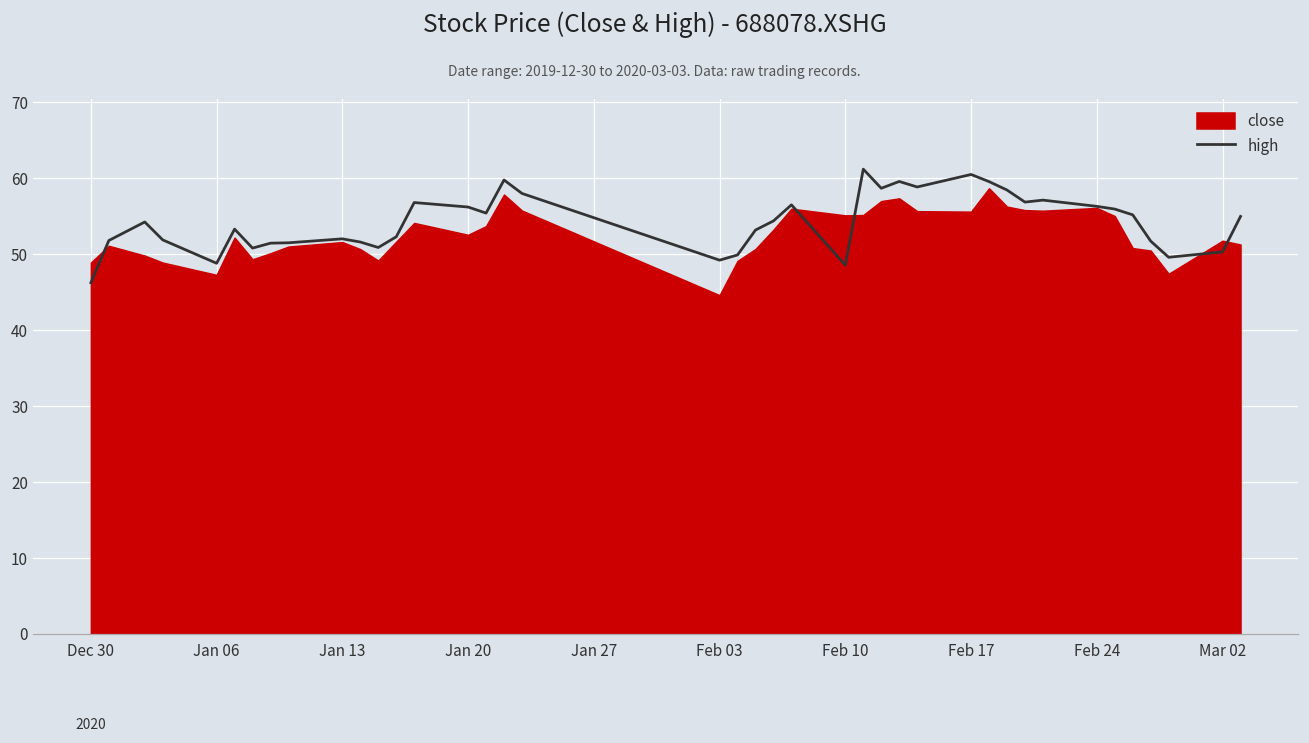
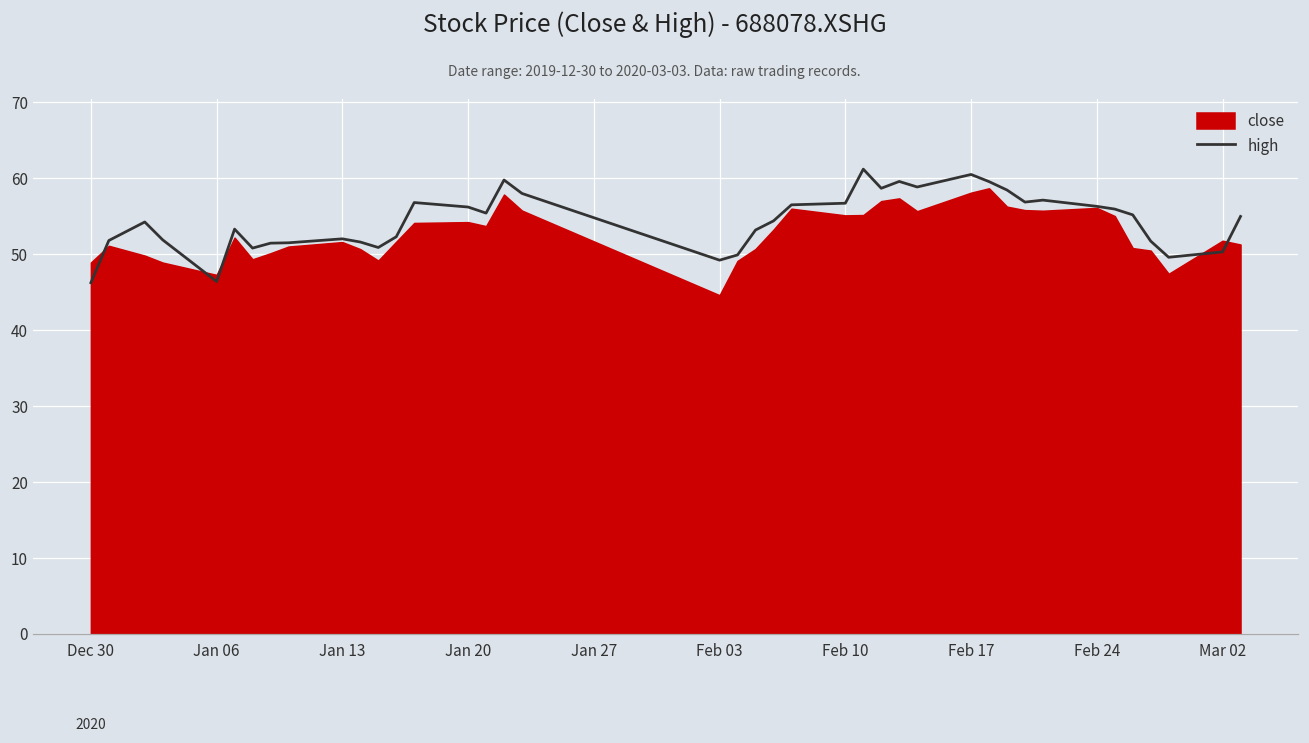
high, Jan 06: 49 -> 46
close, Jan 20: 53 -> 54
high, Feb 10: 49 -> 57
close, Feb 17: 56 -> 58
